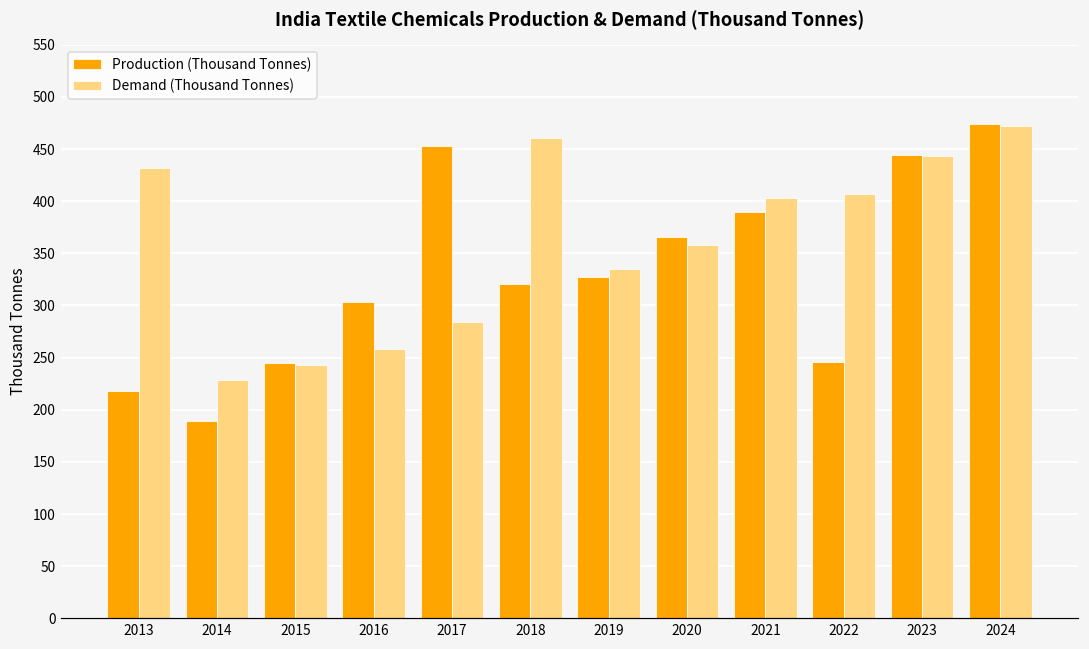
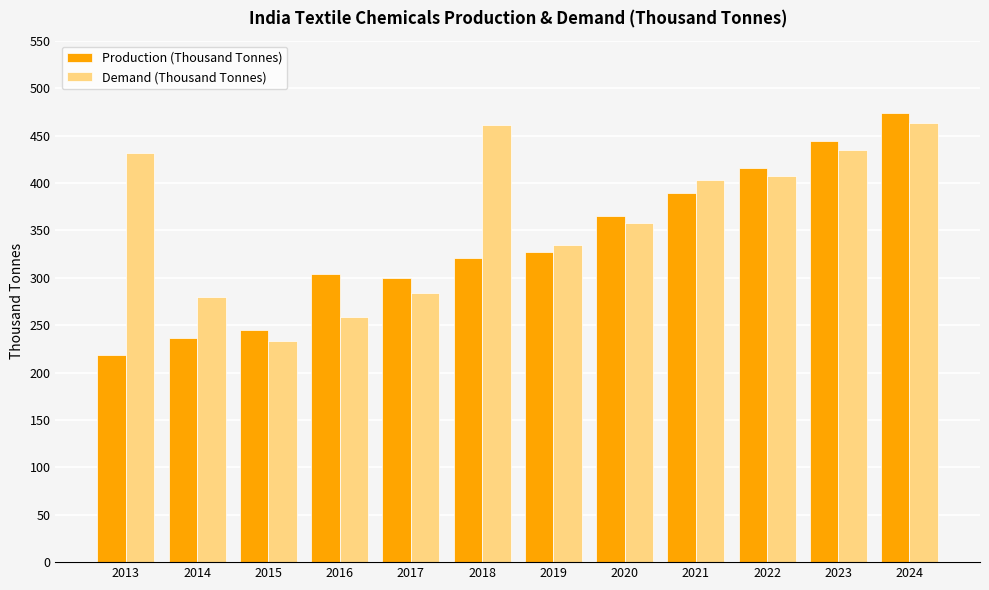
Production (Thousand Tonnes), 2014: 190 -> 240
Demand (Thousand Tonnes), 2014: 230 -> 280
Demand (Thousand Tonnes), 2015: 240 -> 230
Production (Thousand Tonnes), 2017: 450 -> 300
Production (Thousand Tonnes), 2022: 250 -> 420
Demand (Thousand Tonnes), 2023: 440 -> 430
Demand (Thousand Tonnes), 2024: 470 -> 460
